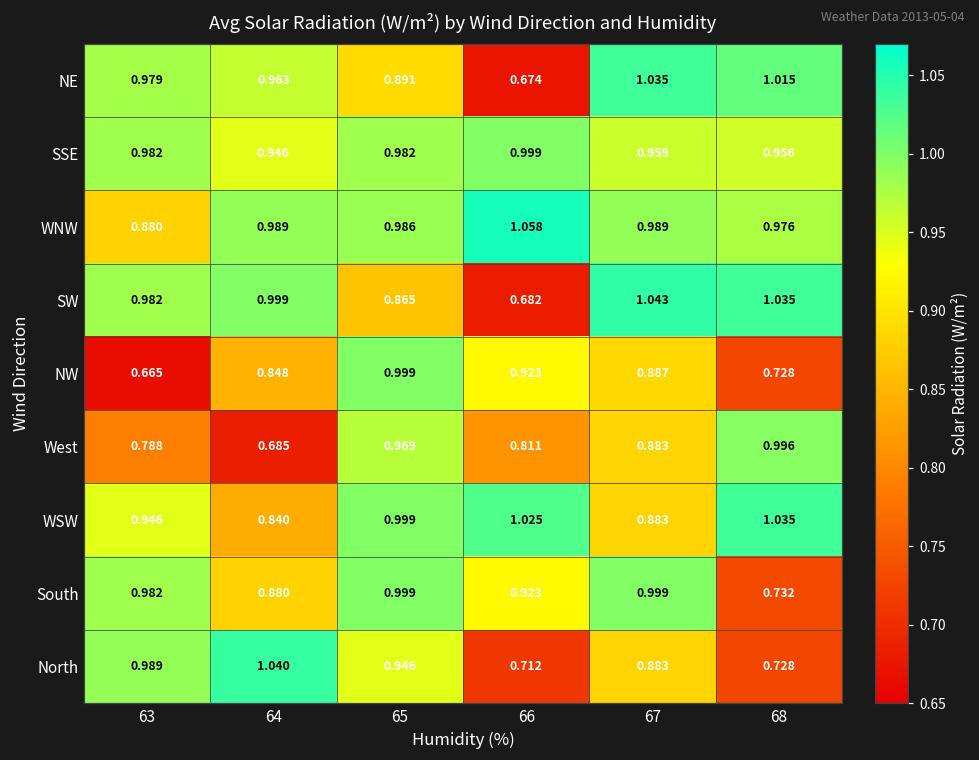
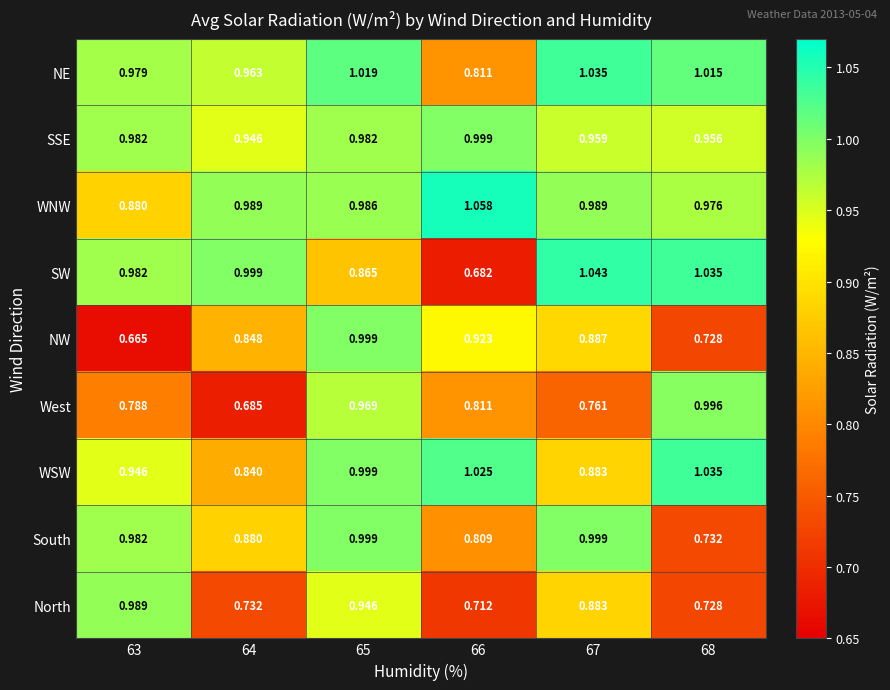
NE, 65: 0.891 -> 1.019
NE, 66: 0.674 -> 0.811
West, 67: 0.883 -> 0.761
South, 66: 0.923 -> 0.809
North, 64: 1.040 -> 0.732
